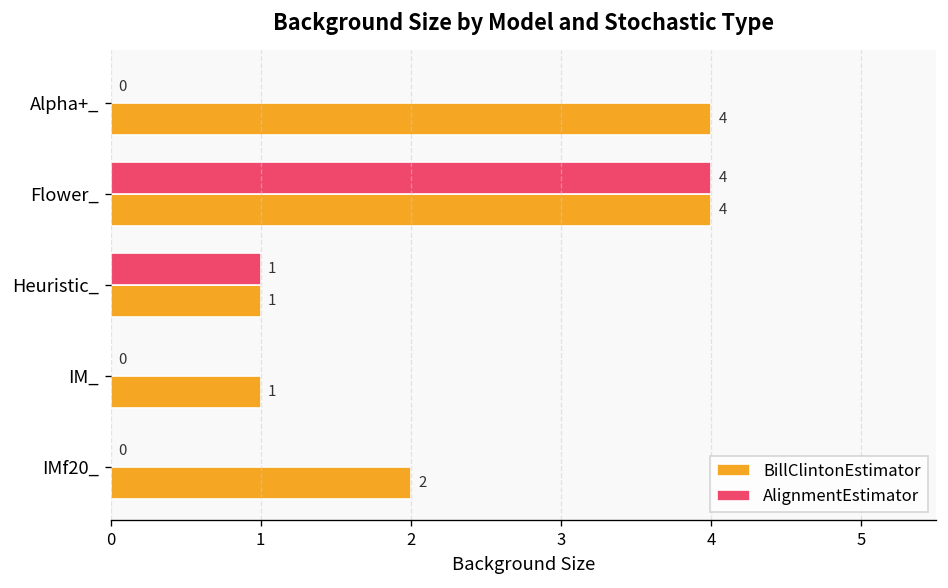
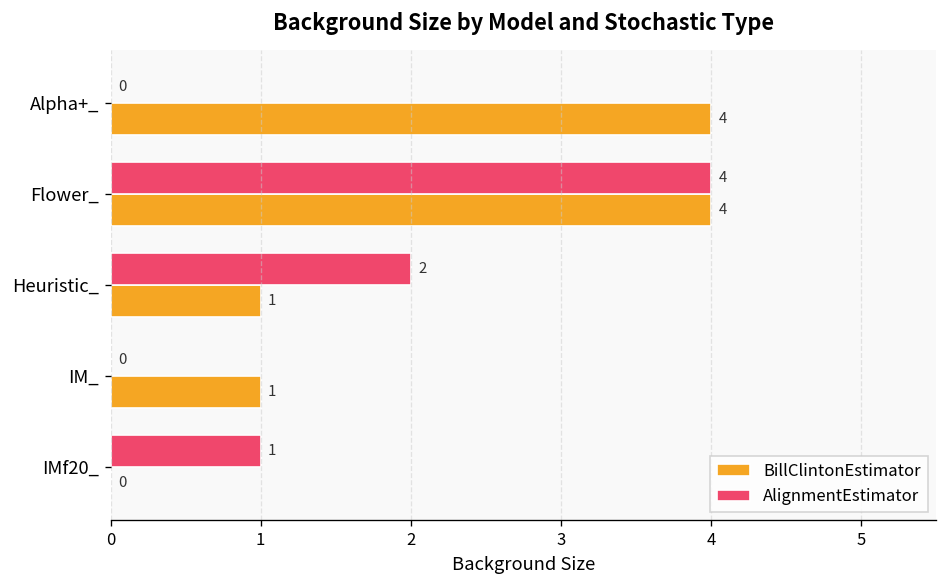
AlignmentEstimator, Heuristic_: 1 -> 2
AlignmentEstimator, IMf20_: 0 -> 1
BillClintonEstimator, IMf20_: 2 -> 0
